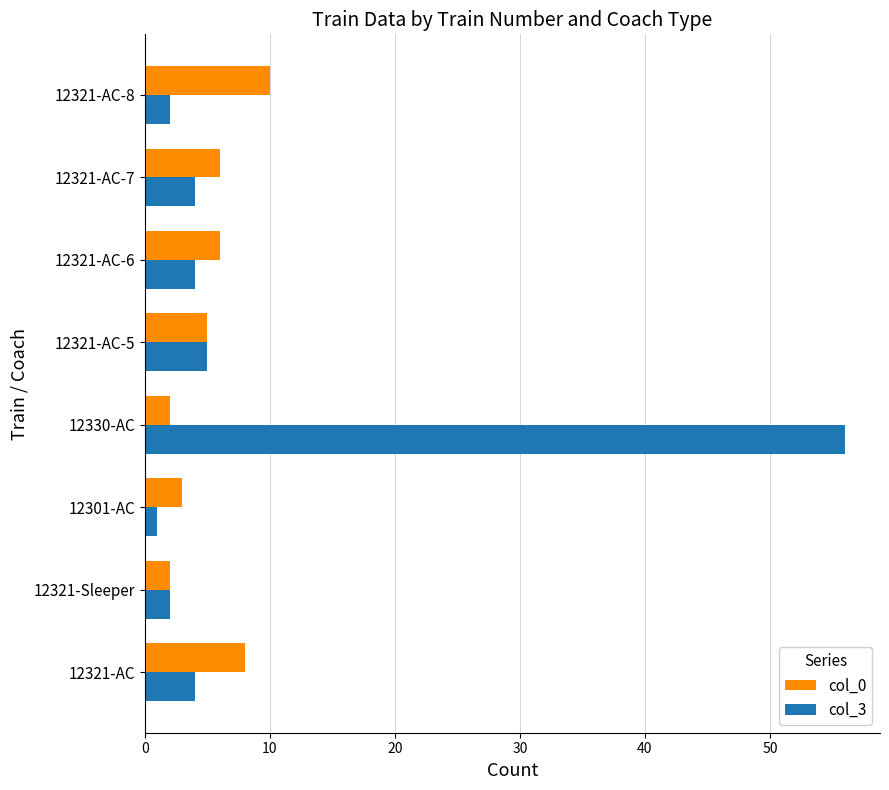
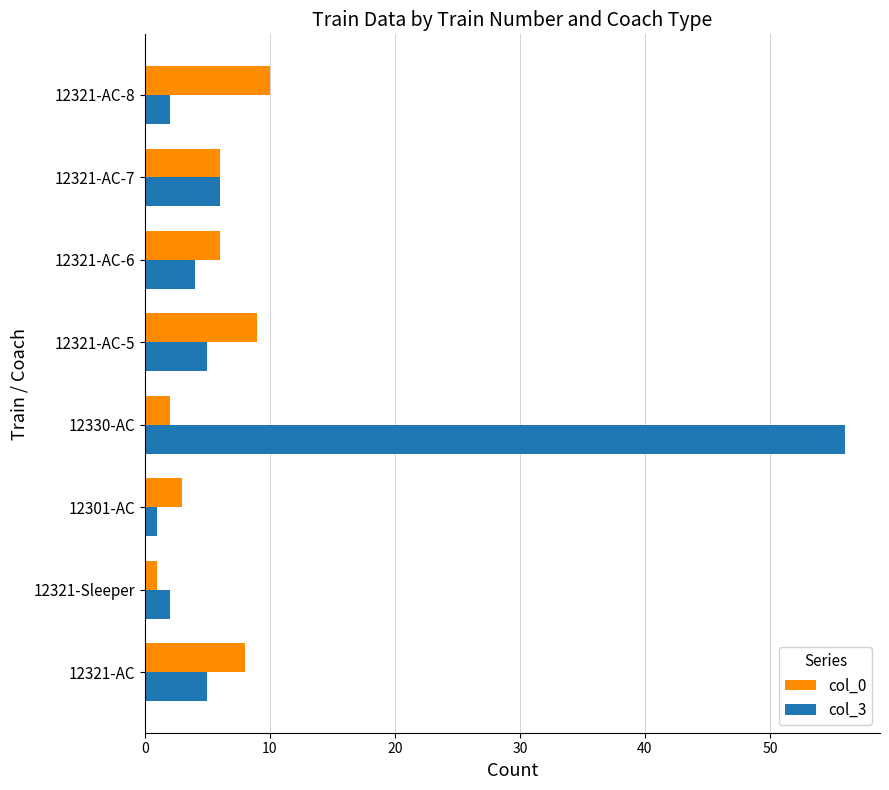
col_3, 12321-AC-7: 4 -> 6
col_0, 12321-AC-5: 5 -> 9
col_0, 12321-Sleeper: 2 -> 1
col_3, 12321-AC: 4 -> 5
